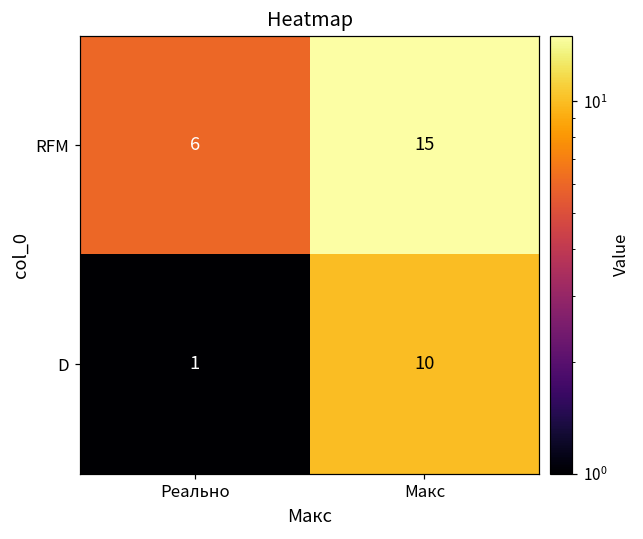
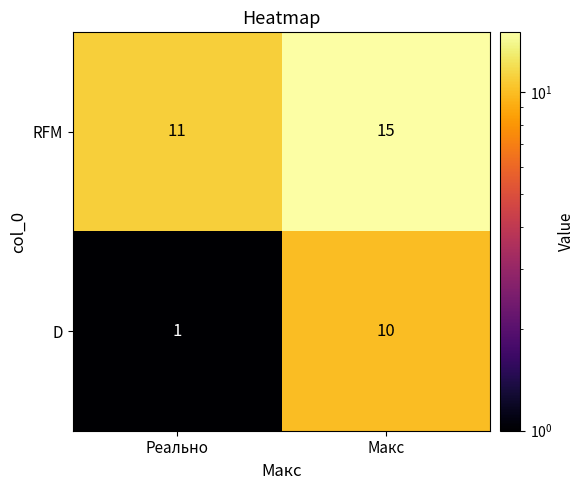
RFM, Реально: 6 -> 11
